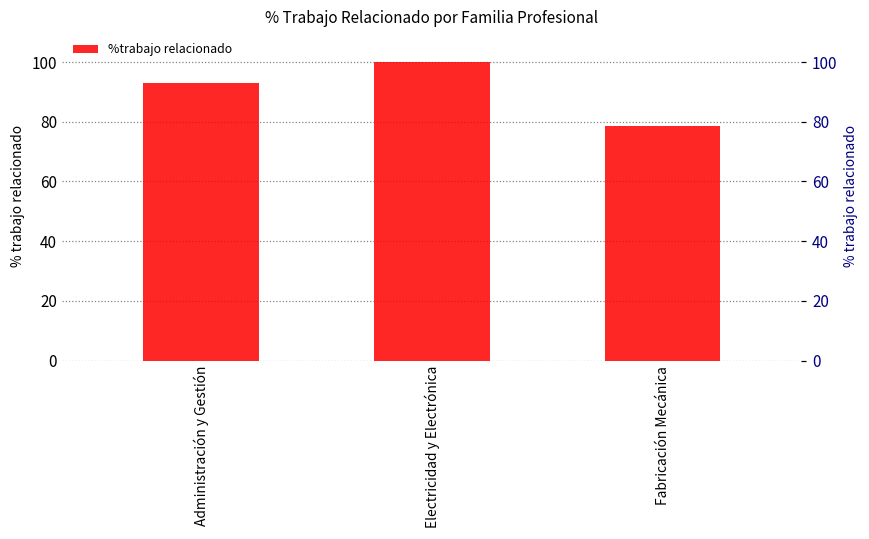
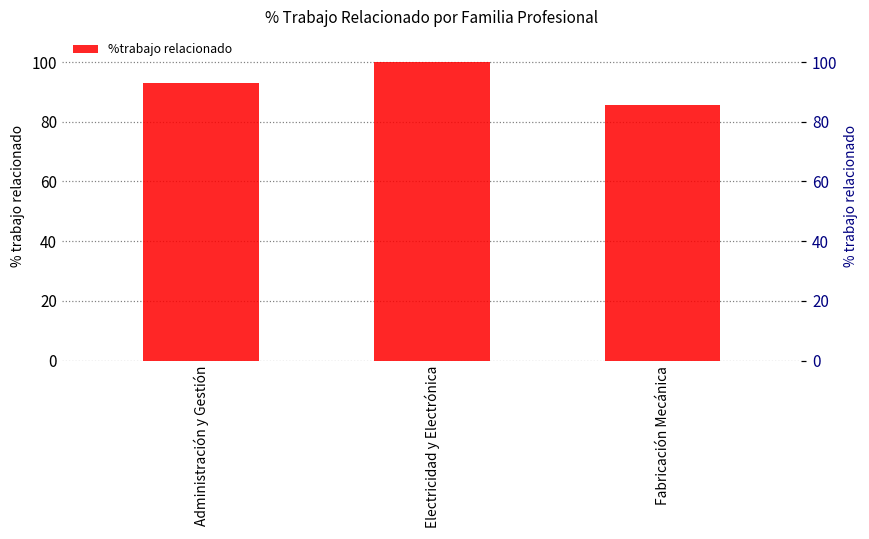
Fabricación Mecánica: 79 -> 86
